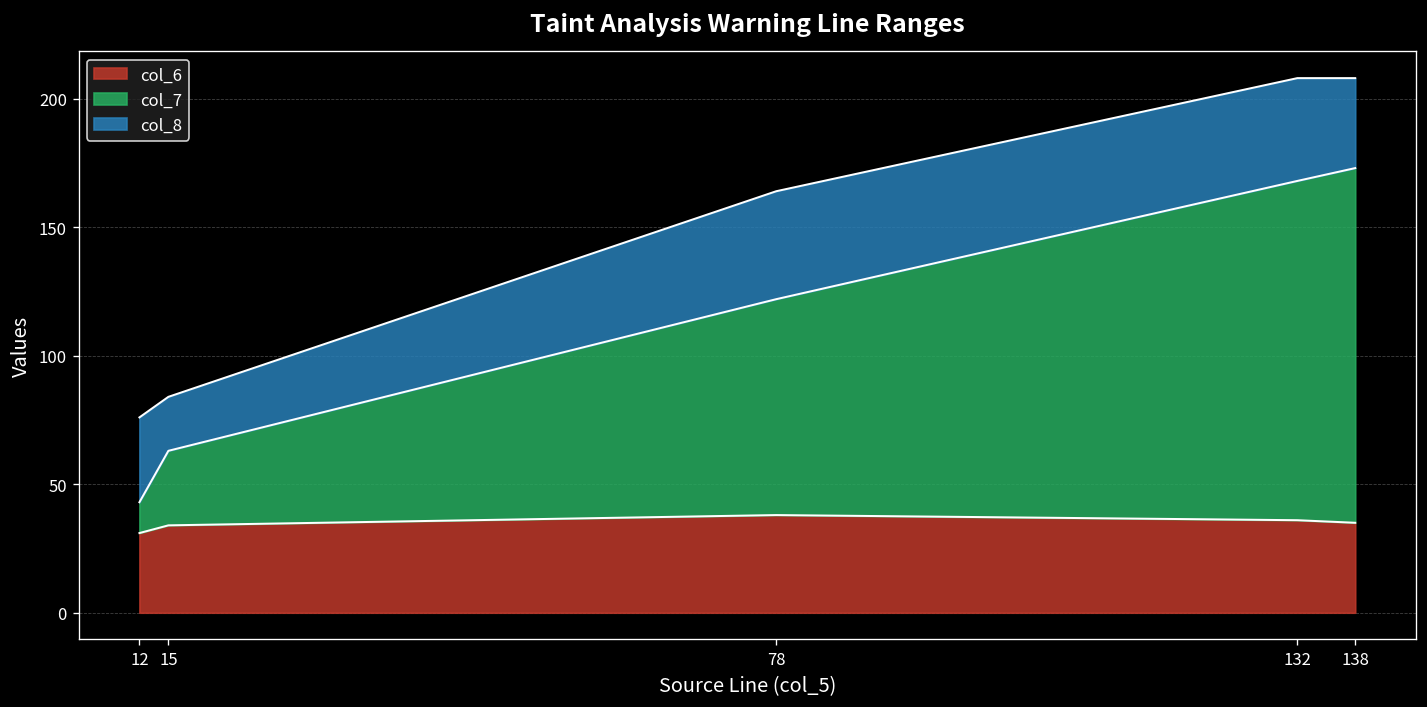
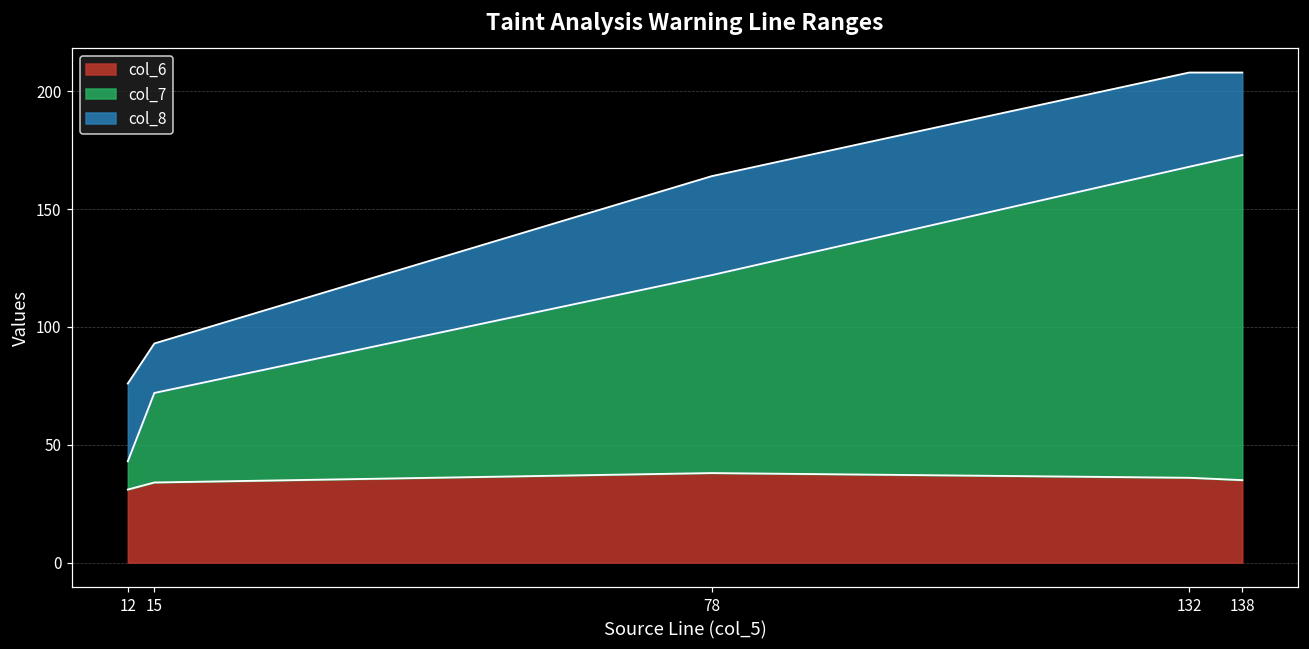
col_7, 15: 29 -> 38
